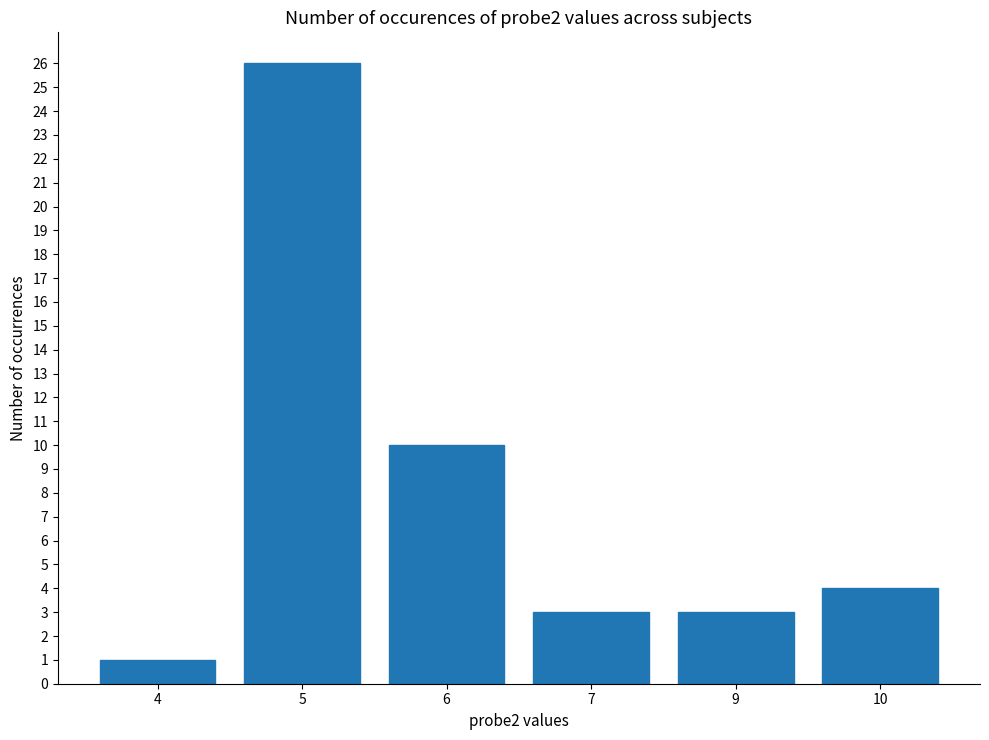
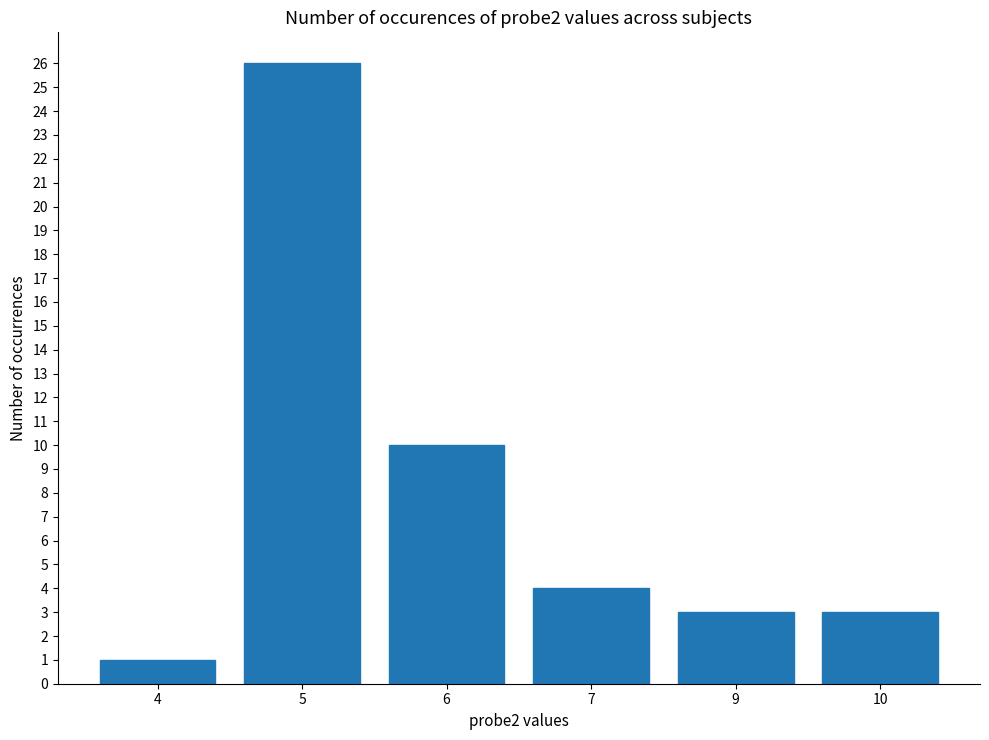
7: 3 -> 4
10: 4 -> 3
